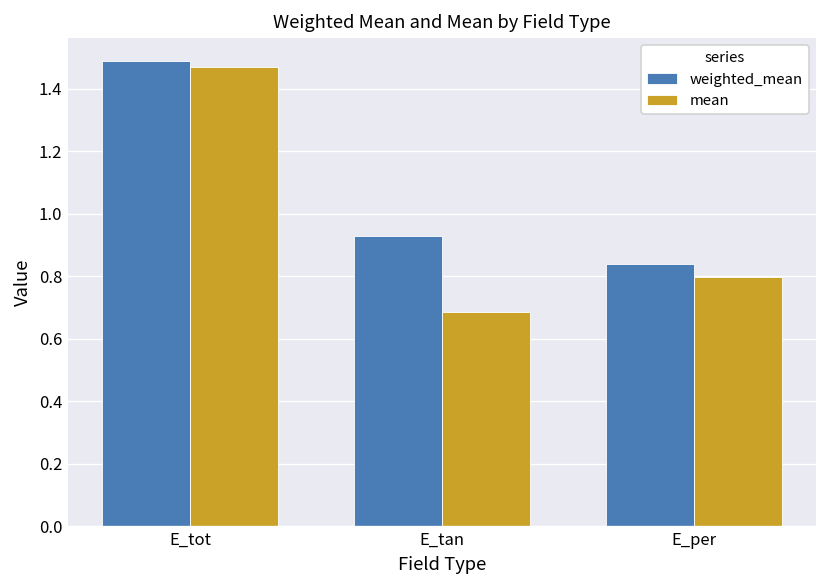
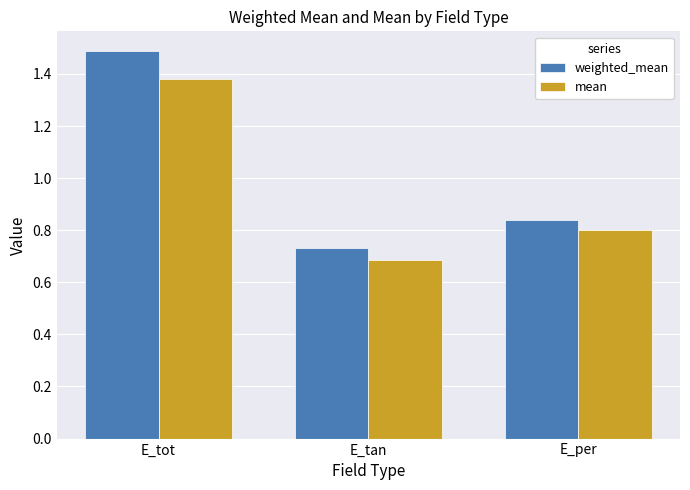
mean, E_tot: 1.47 -> 1.38
weighted_mean, E_tan: 0.93 -> 0.73
